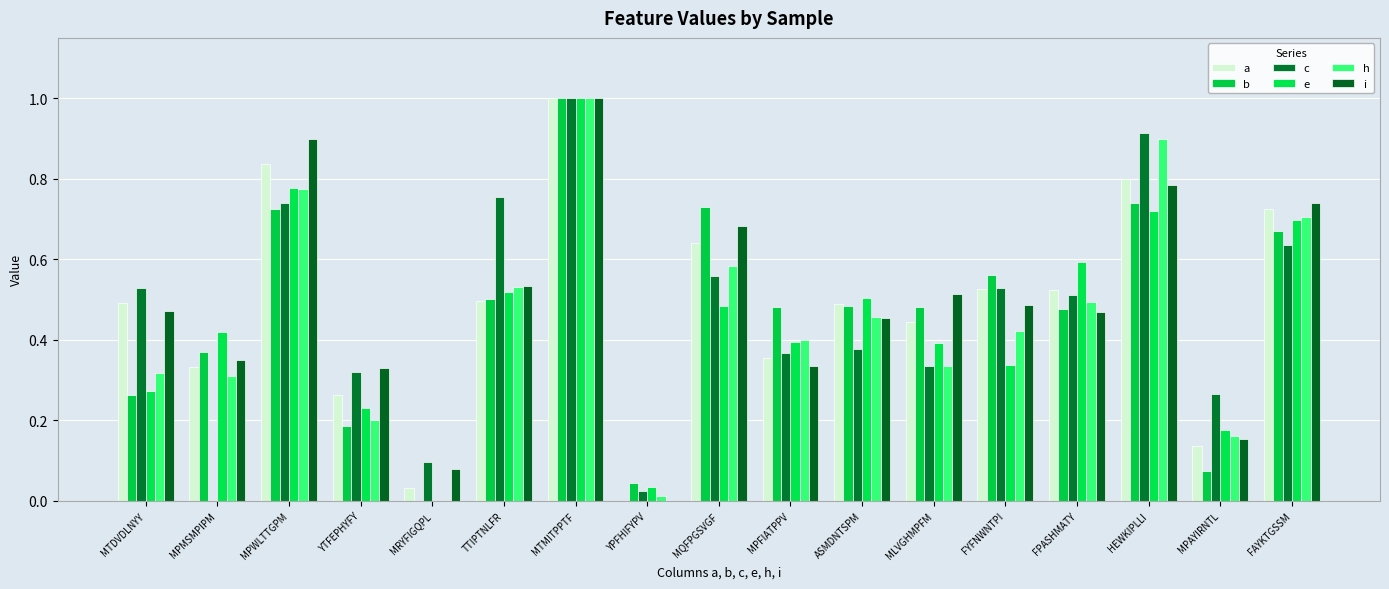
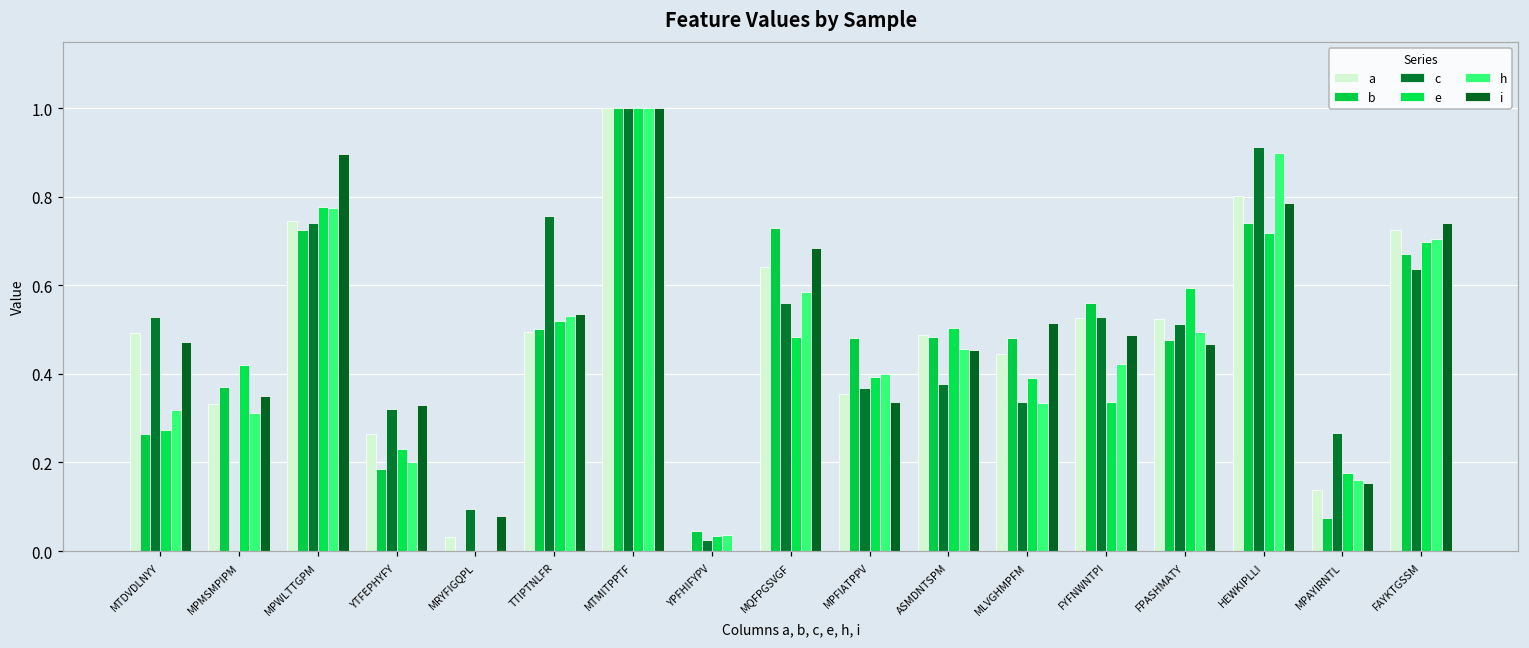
a, MPWLTTGPM: 0.84 -> 0.74
h, YPFHIFYPV: 0.01 -> 0.04
